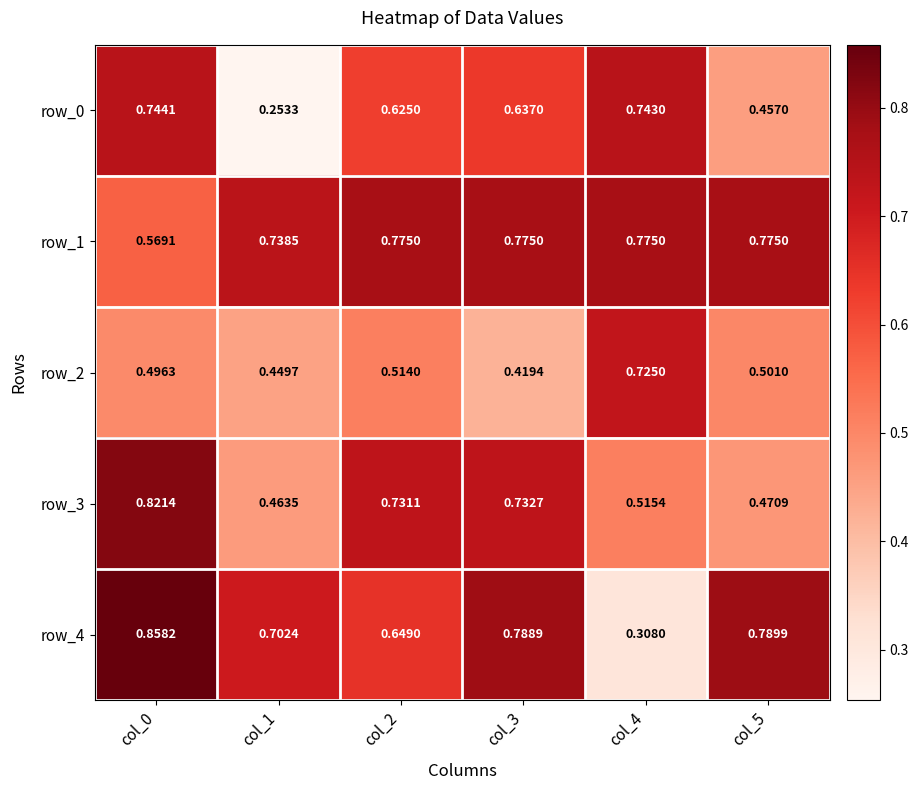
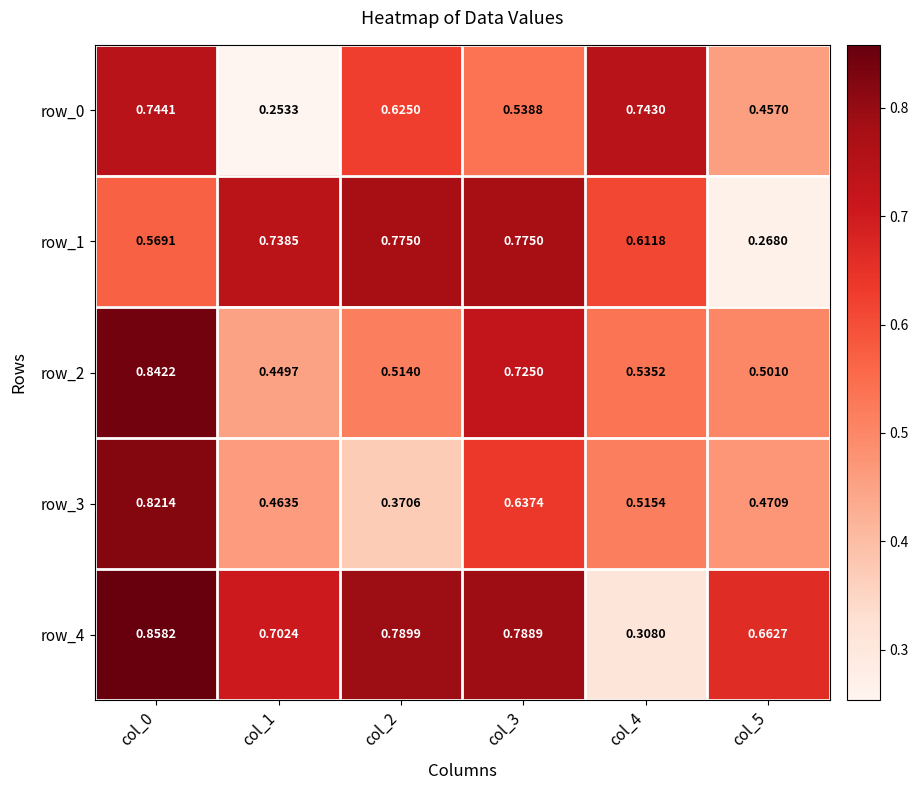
row_0, col_3: 0.6370 -> 0.5388
row_1, col_4: 0.7750 -> 0.6118
row_1, col_5: 0.7750 -> 0.2680
row_2, col_0: 0.4963 -> 0.8422
row_2, col_3: 0.4194 -> 0.7250
row_2, col_4: 0.7250 -> 0.5352
row_3, col_2: 0.7311 -> 0.3706
row_3, col_3: 0.7327 -> 0.6374
row_4, col_2: 0.6490 -> 0.7899
row_4, col_5: 0.7899 -> 0.6627
